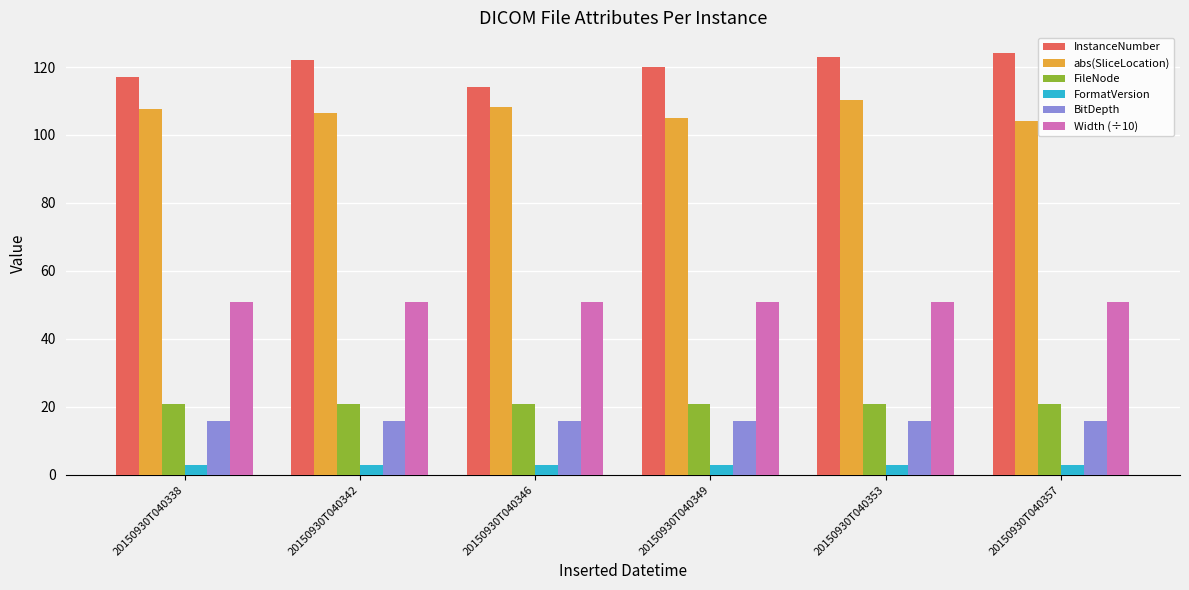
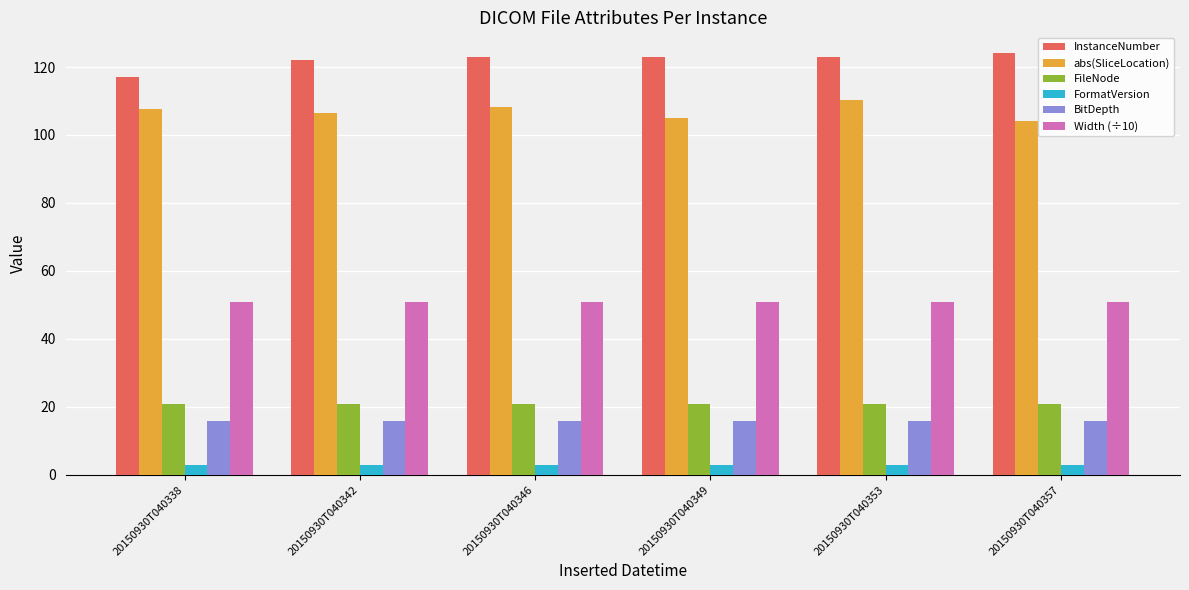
InstanceNumber, 20150930T040346: 114 -> 123
InstanceNumber, 20150930T040349: 120 -> 123
